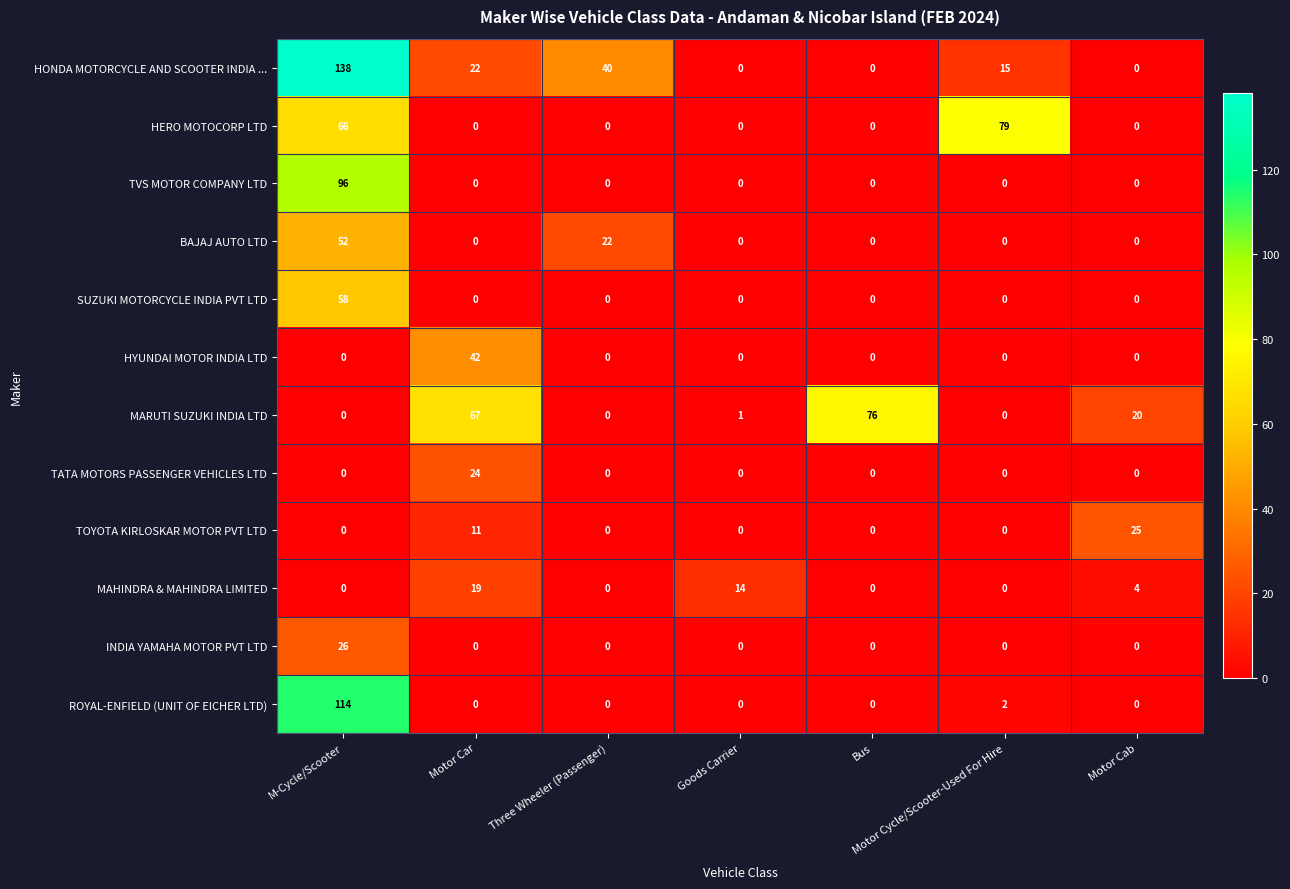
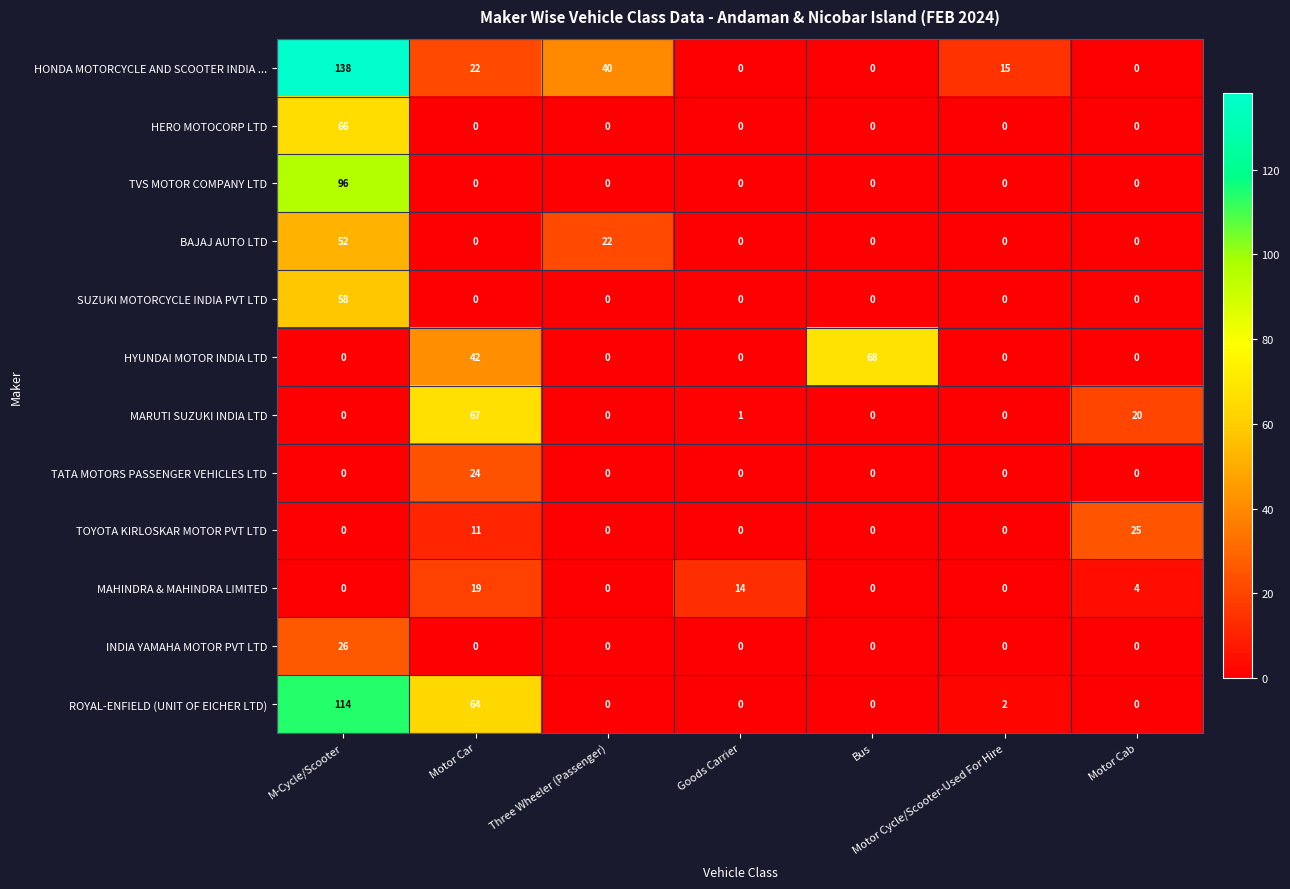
HERO MOTOCORP LTD, Motor Cycle/Scooter-Used For Hire: 79 -> 0
HYUNDAI MOTOR INDIA LTD, Bus: 0 -> 68
MARUTI SUZUKI INDIA LTD, Bus: 76 -> 0
ROYAL-ENFIELD (UNIT OF EICHER LTD), Motor Car: 0 -> 64
